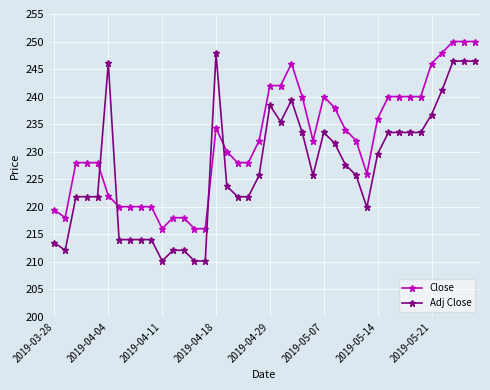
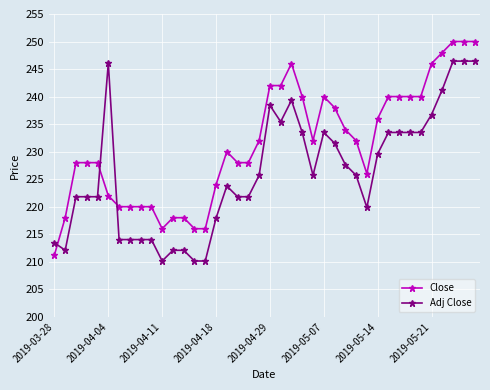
Close, 2019-03-28: 219 -> 211
Close, 2019-04-18: 234 -> 224
Adj Close, 2019-04-18: 248 -> 218
